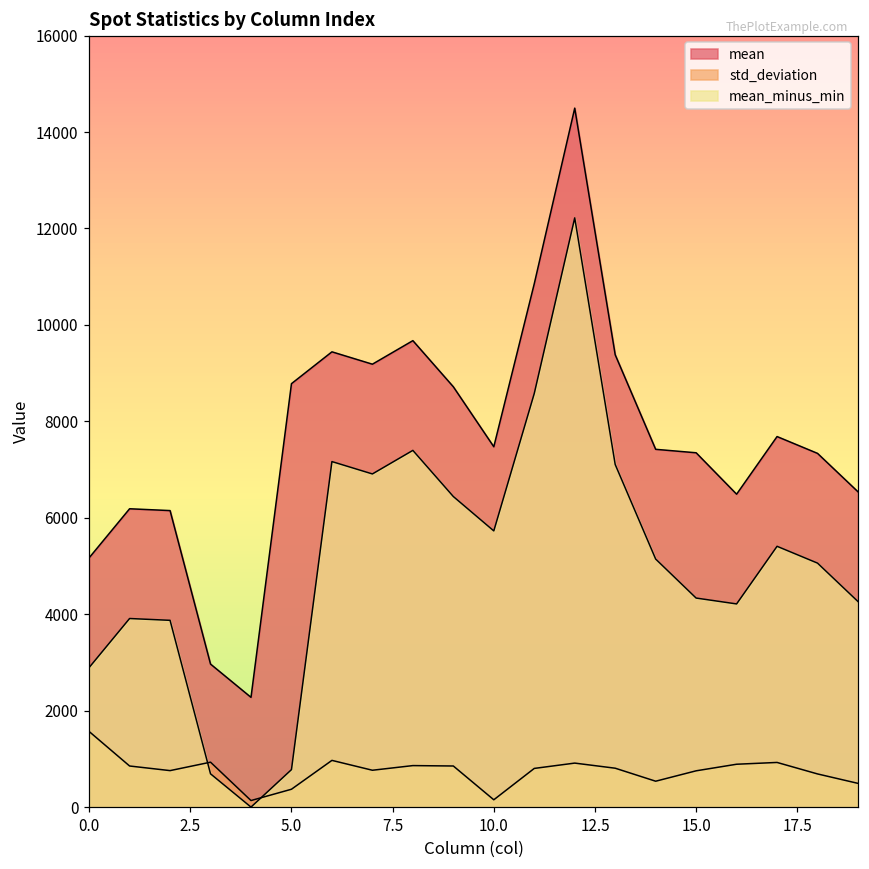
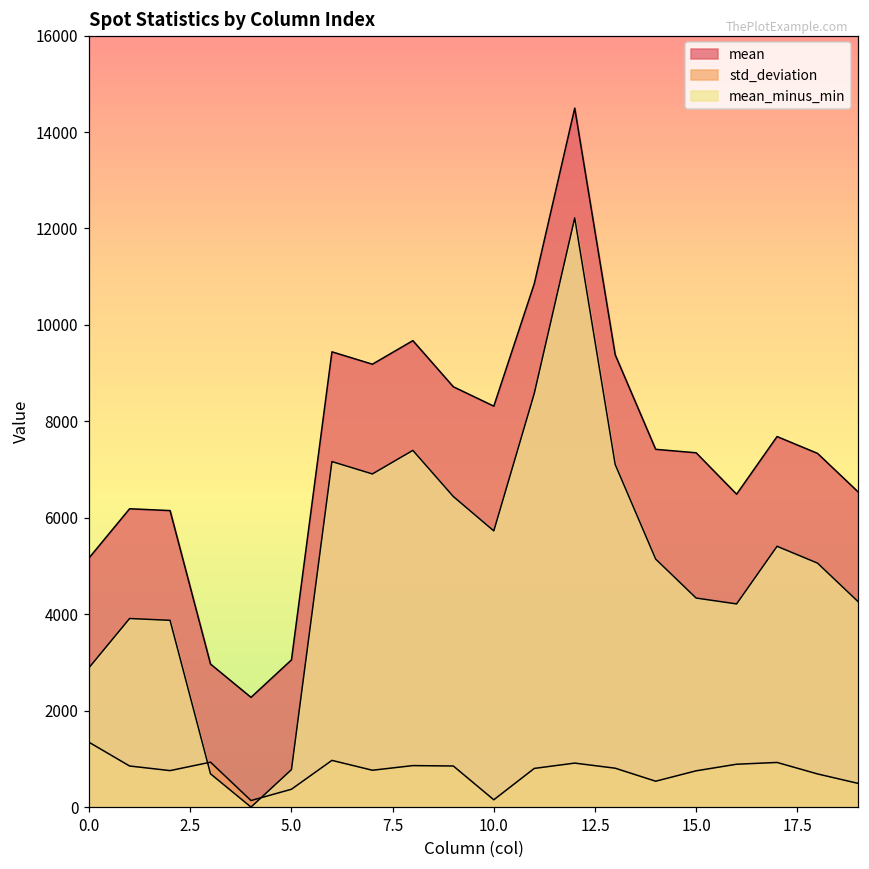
std_deviation, 0.0: 1600 -> 1300
mean, 5.0: 8800 -> 3100
mean, 10.0: 7500 -> 8300
